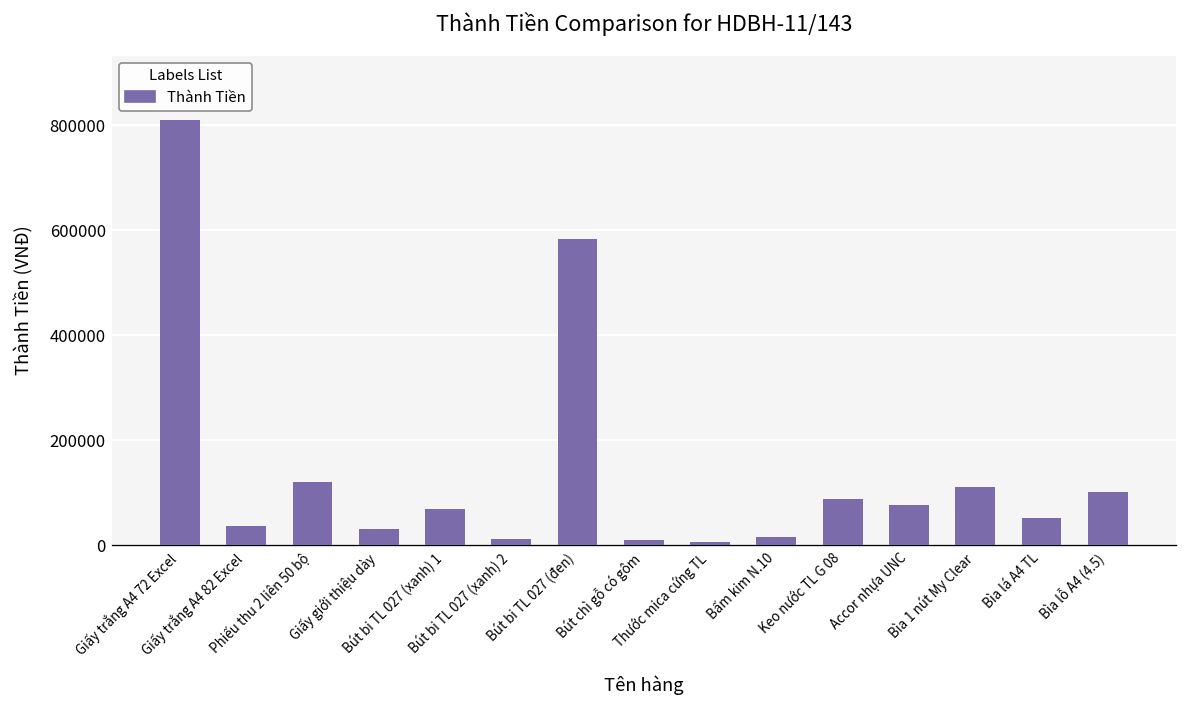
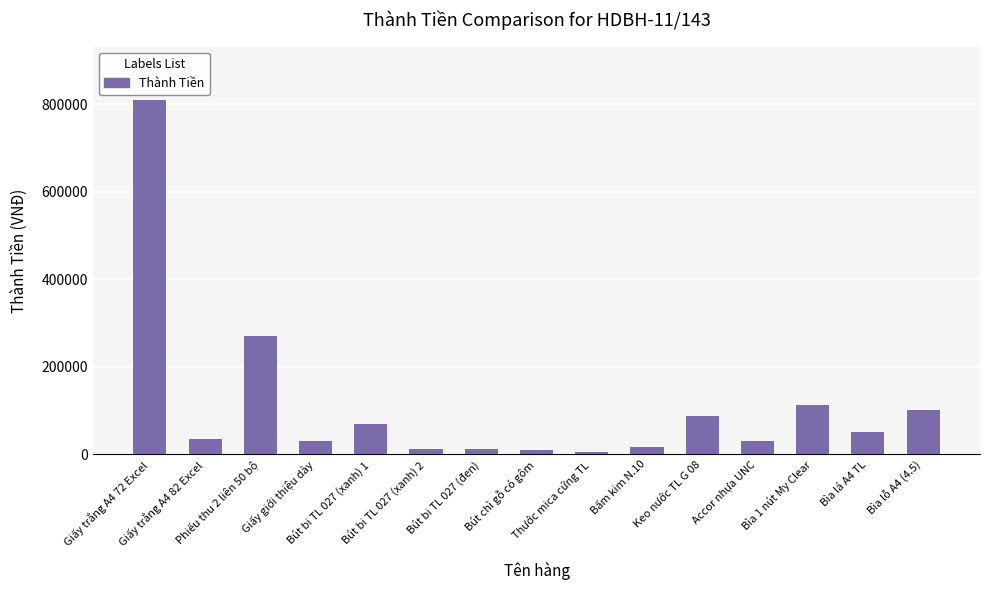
Phiếu thu 2 liên 50 bộ: 120000 -> 270000
Bút bi TL 027 (đen): 580000 -> 10000
Accor nhựa UNC: 80000 -> 30000
